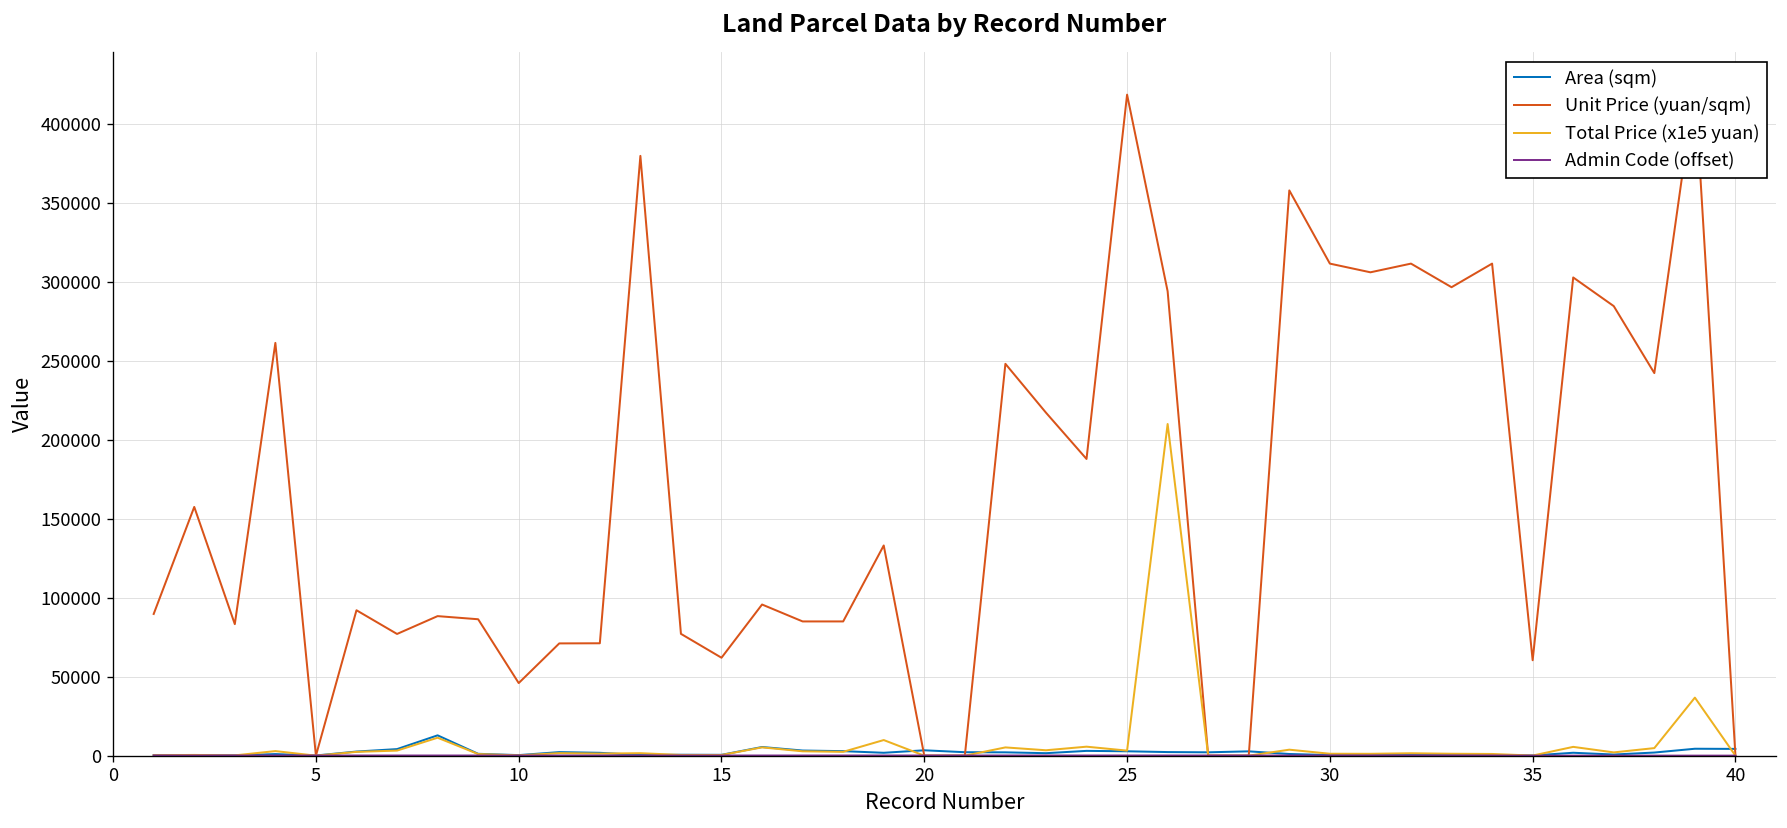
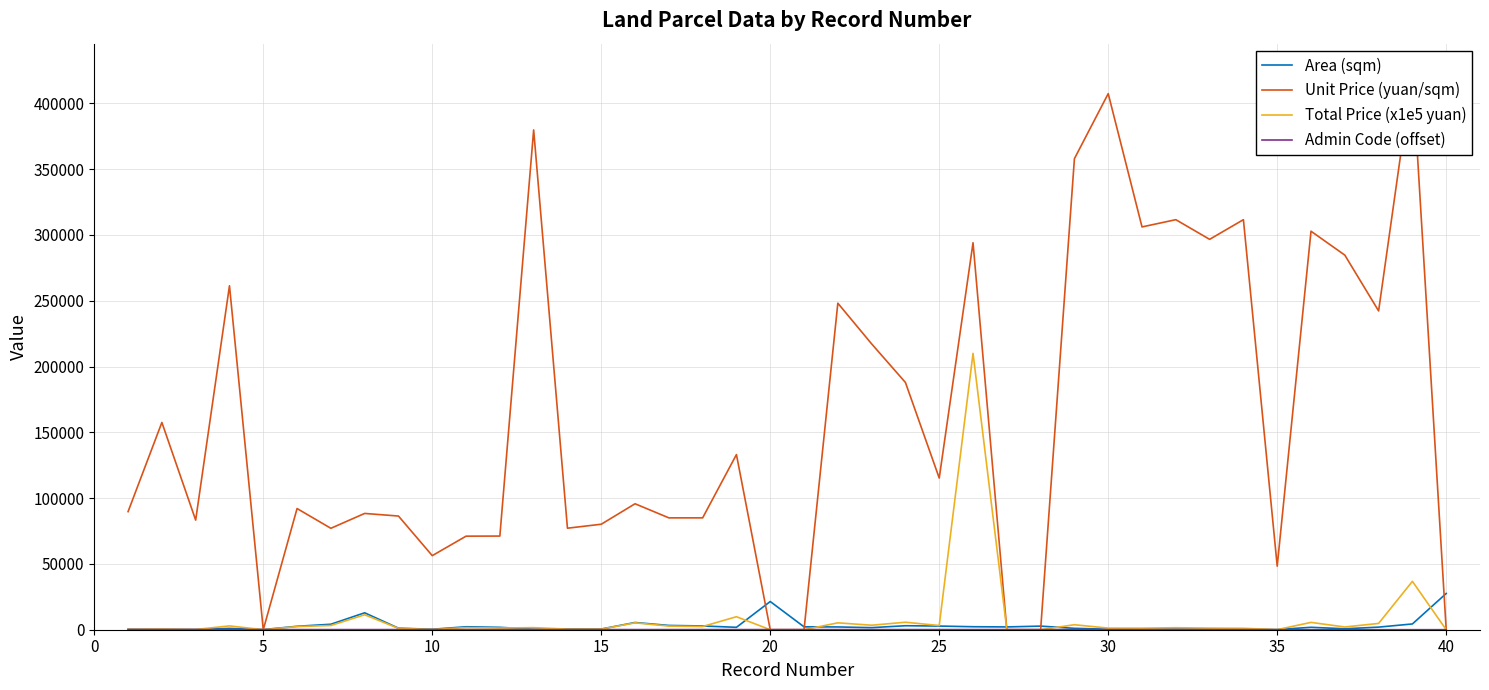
Unit Price (yuan/sqm), 10: 46000 -> 56000
Unit Price (yuan/sqm), 15: 62000 -> 80000
Area (sqm), 20: 3000 -> 21000
Unit Price (yuan/sqm), 25: 419000 -> 115000
Unit Price (yuan/sqm), 30: 312000 -> 407000
Unit Price (yuan/sqm), 35: 60000 -> 48000
Area (sqm), 40: 4000 -> 28000
